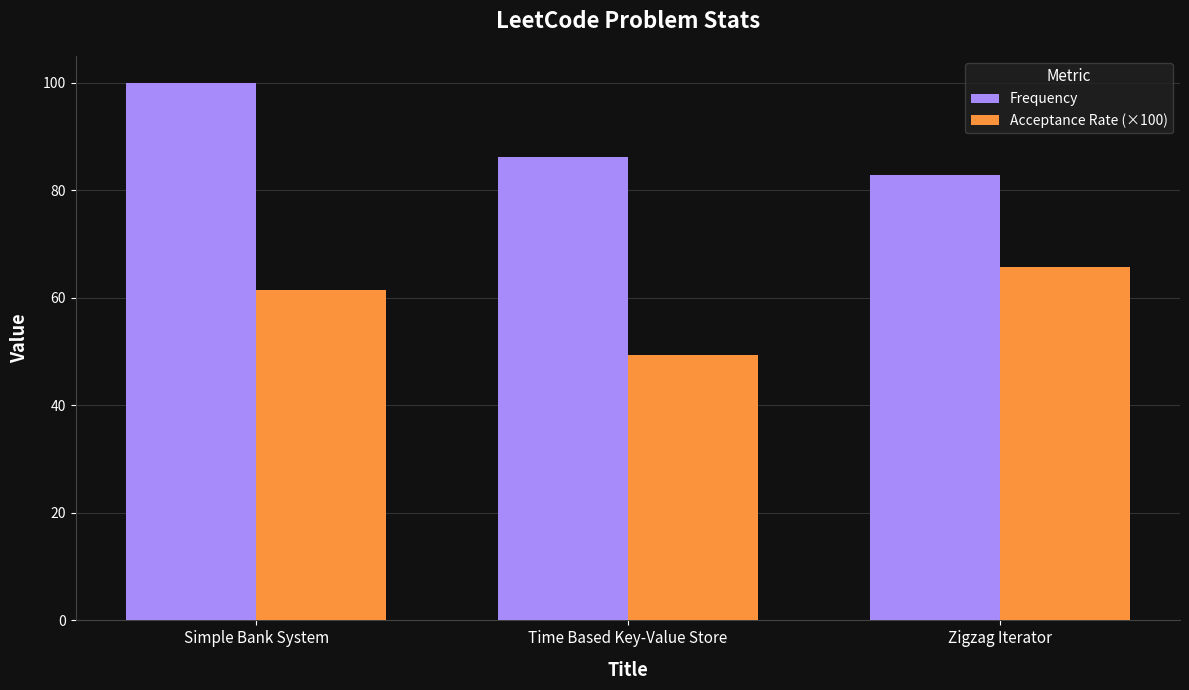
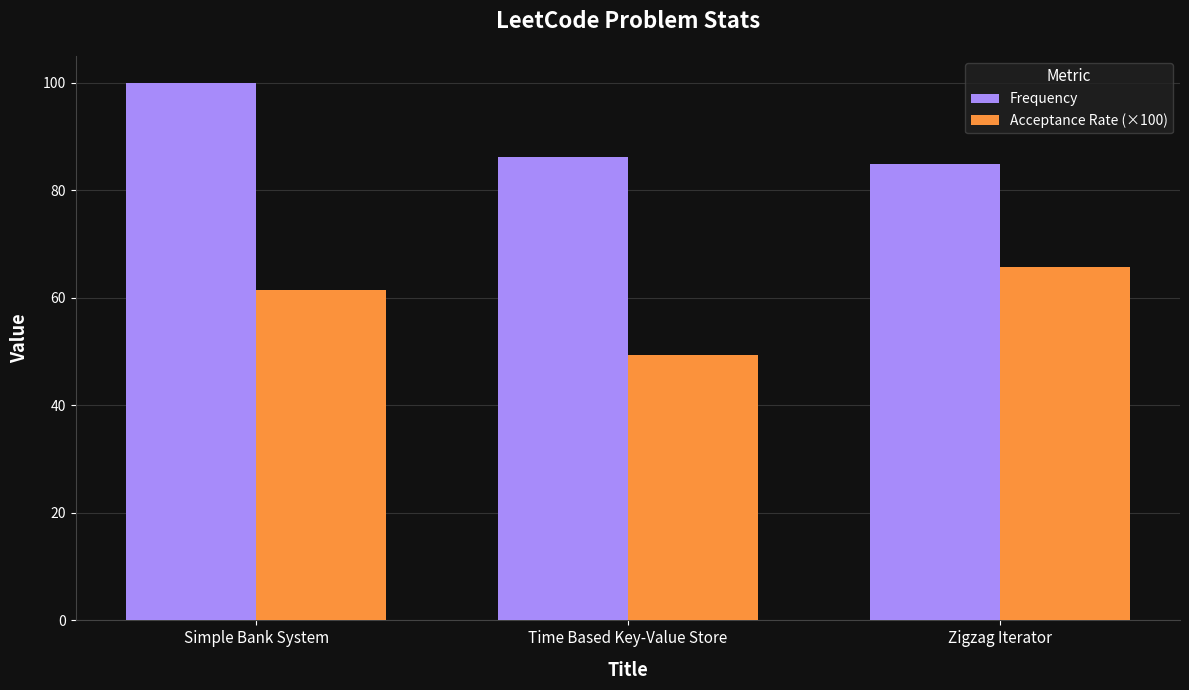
Frequency, Zigzag Iterator: 83 -> 85
